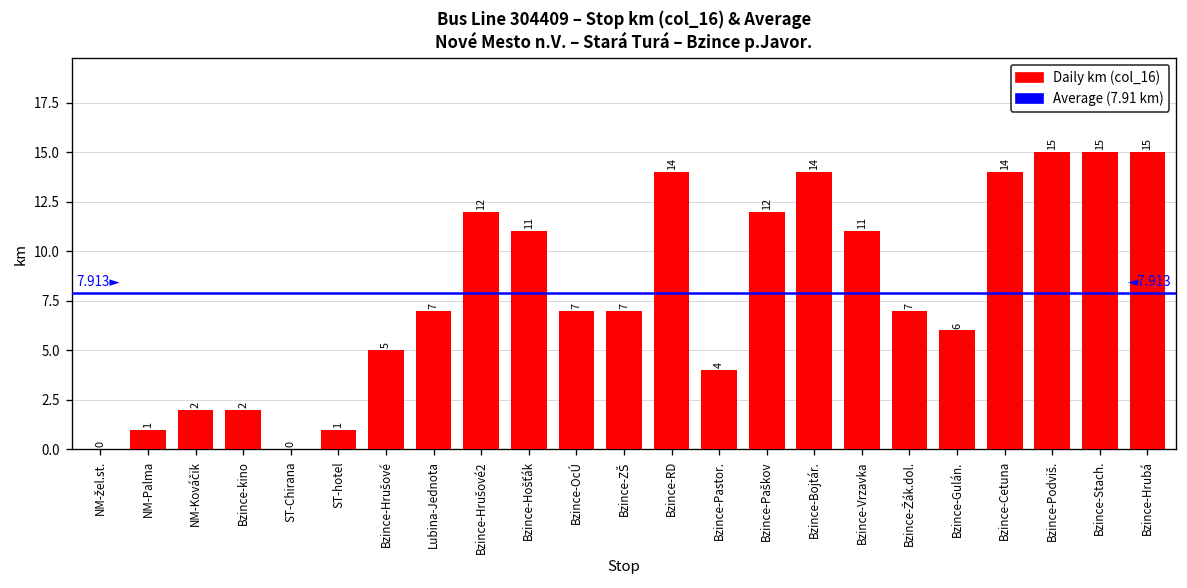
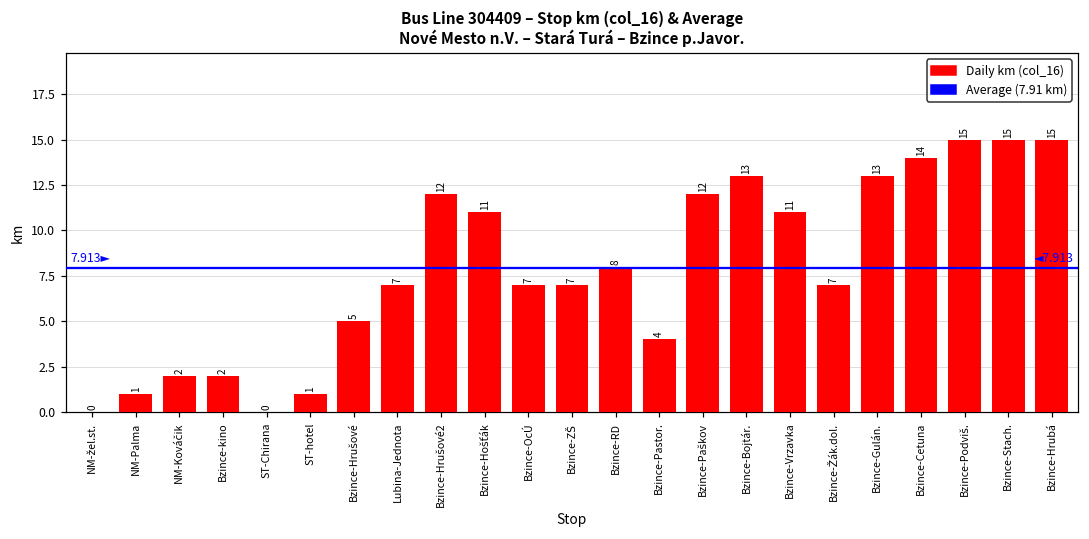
Bzince-RD: 14 -> 8
Bzince-Bojtár.: 14 -> 13
Bzince-Gulán.: 6 -> 13
